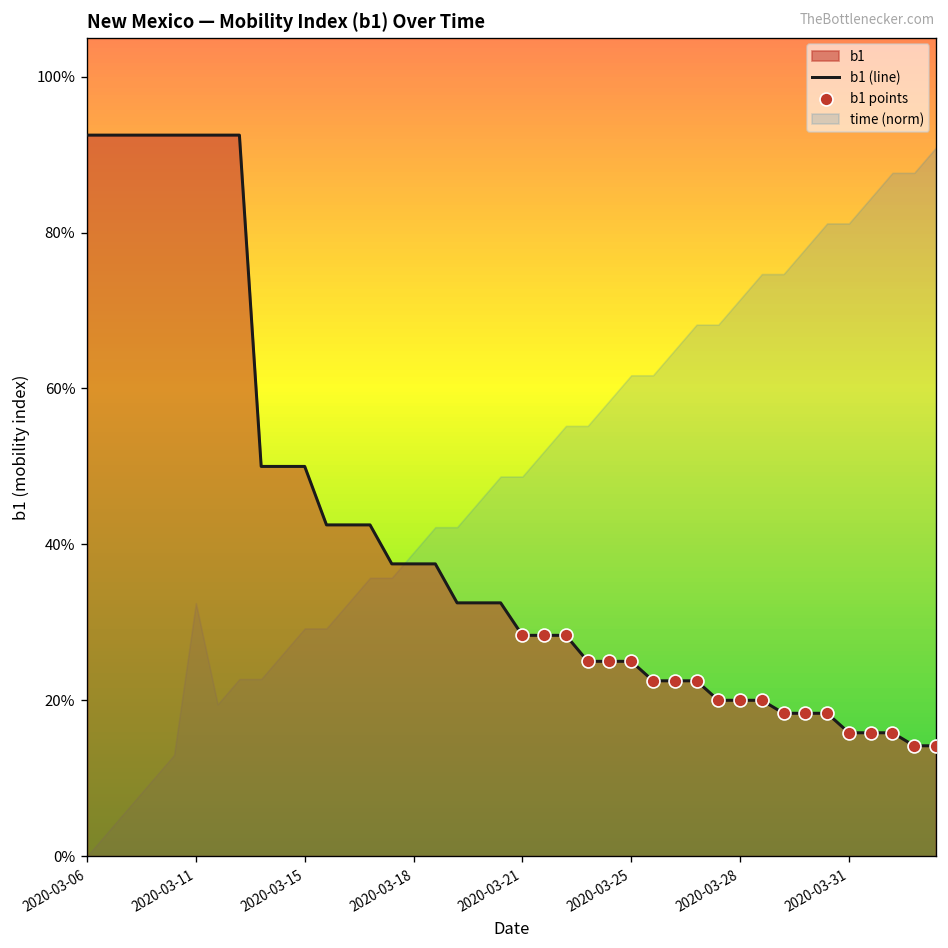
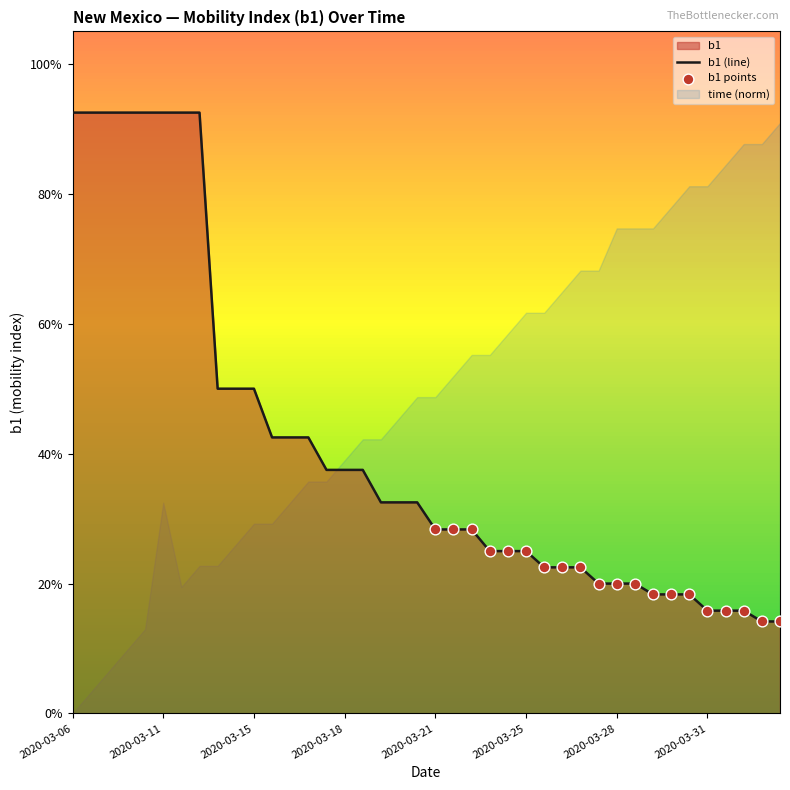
time (norm), 2020-03-28: 71% -> 75%
